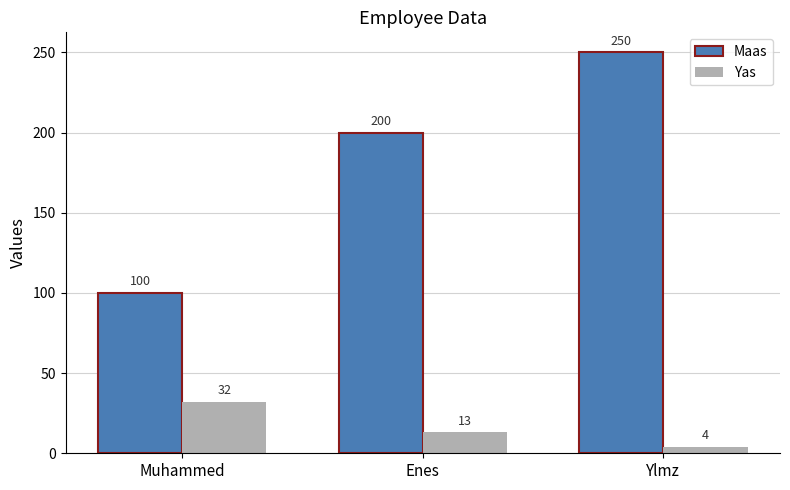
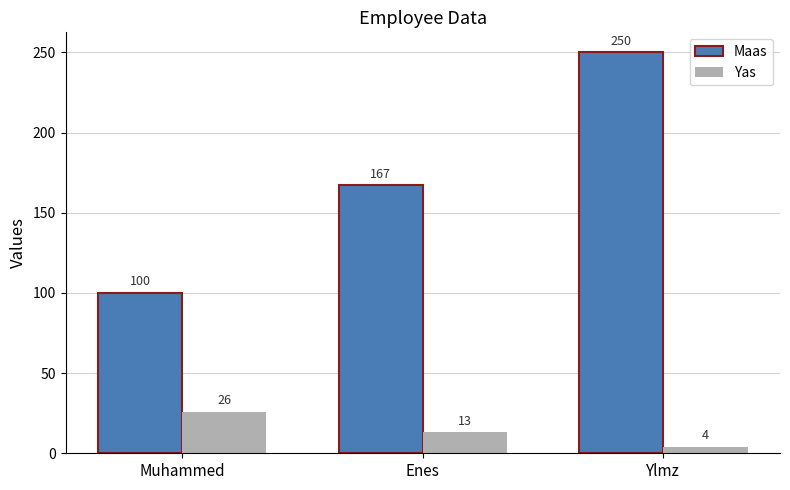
Yas, Muhammed: 32 -> 26
Maas, Enes: 200 -> 167
